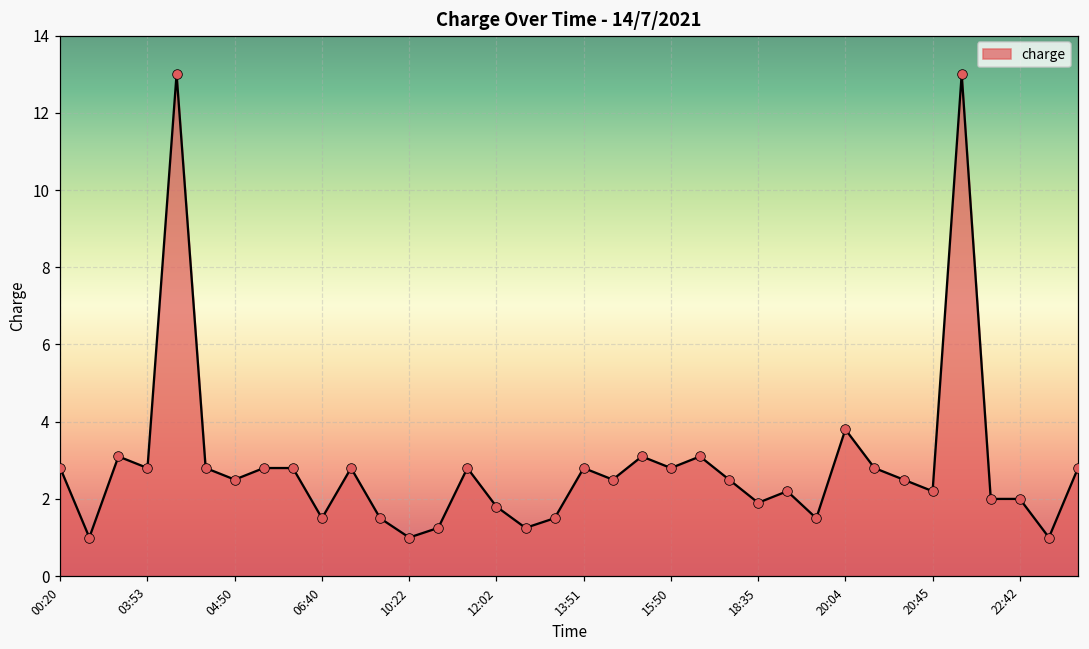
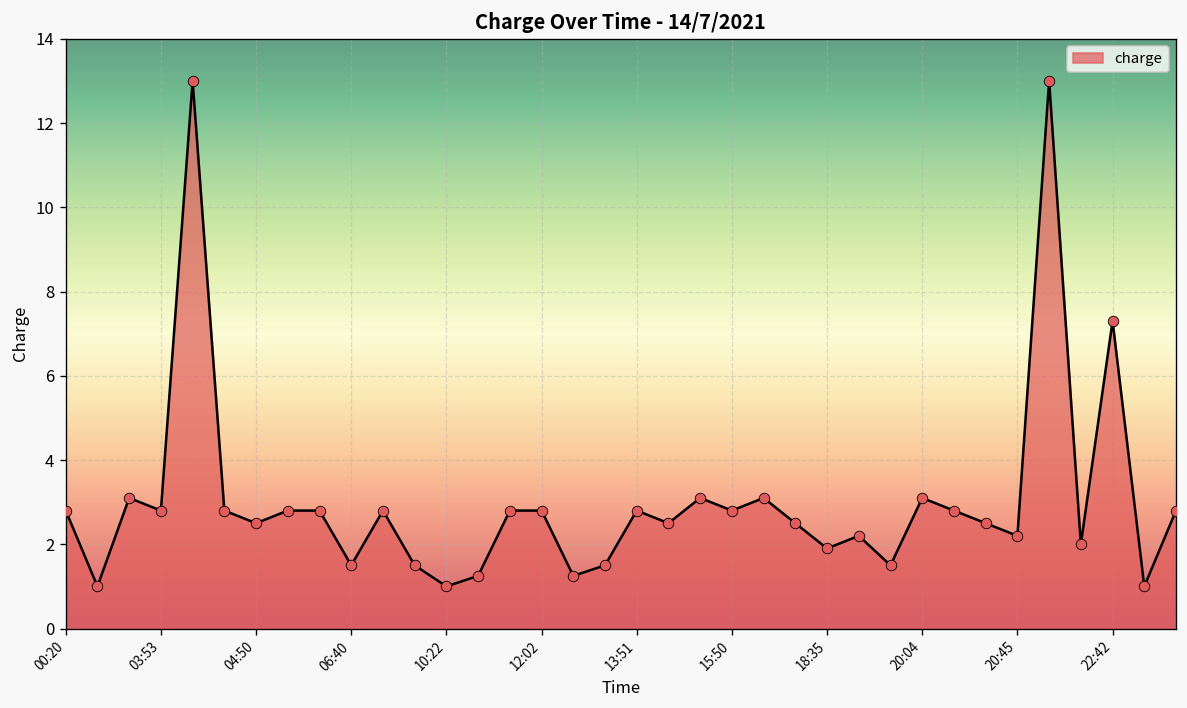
12:02: 1.8 -> 2.8
20:04: 3.8 -> 3.1
22:42: 2.0 -> 7.3
